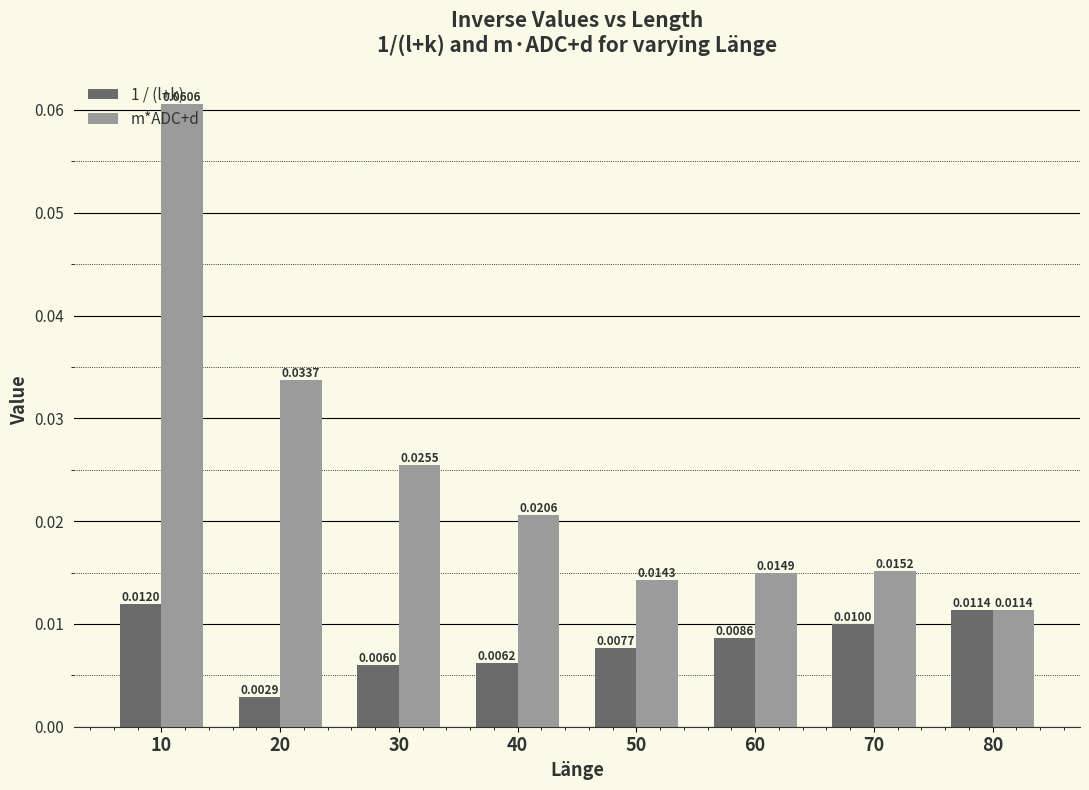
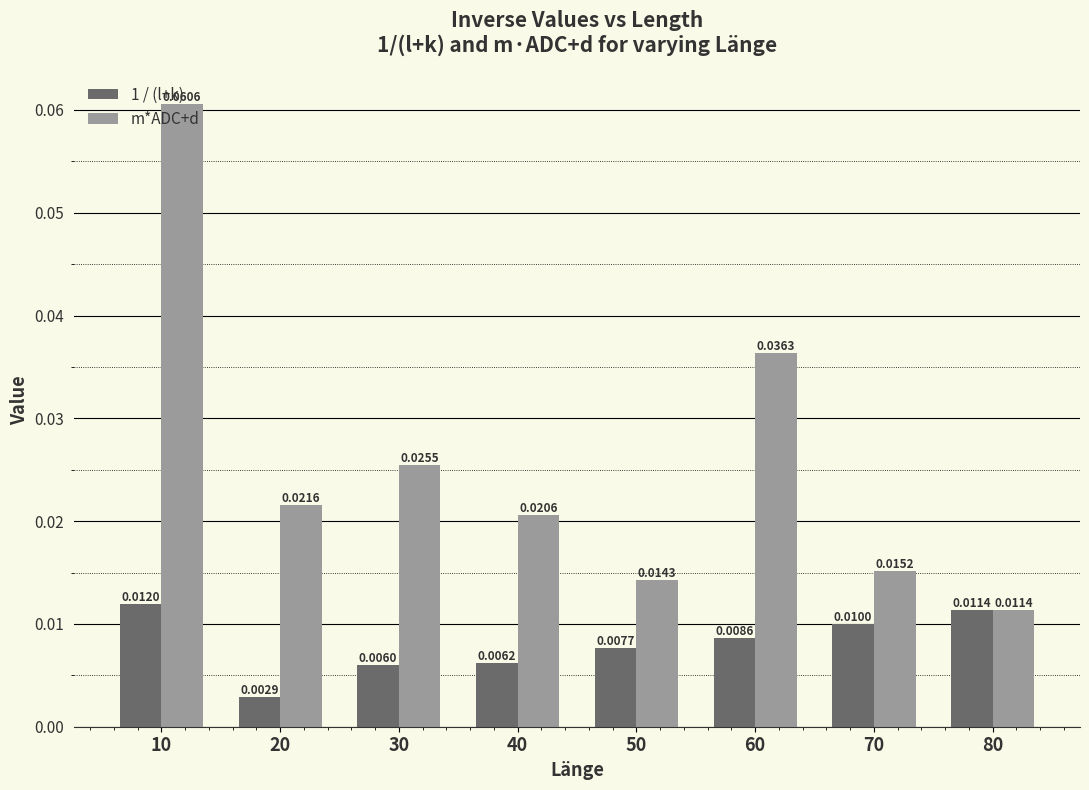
m*ADC+d, 20: 0.0337 -> 0.0216
m*ADC+d, 60: 0.0149 -> 0.0363
